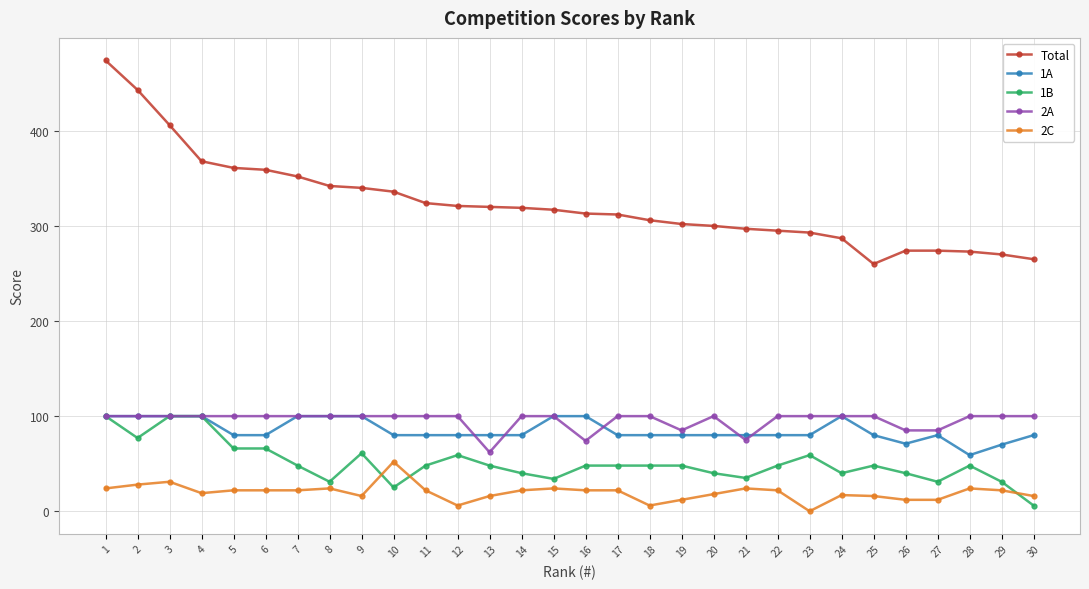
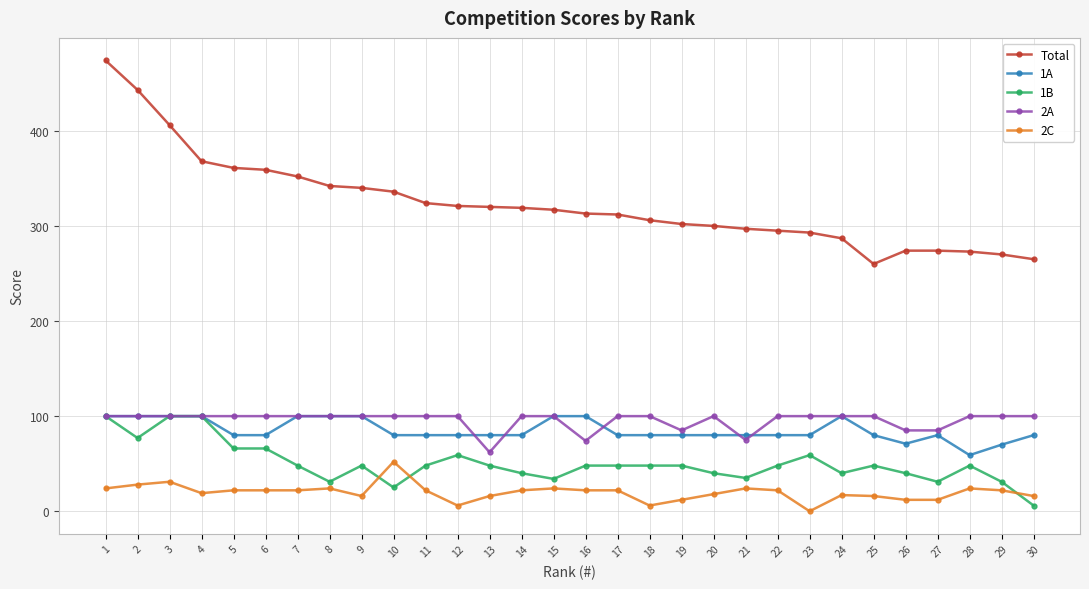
1B, 9: 60 -> 50
